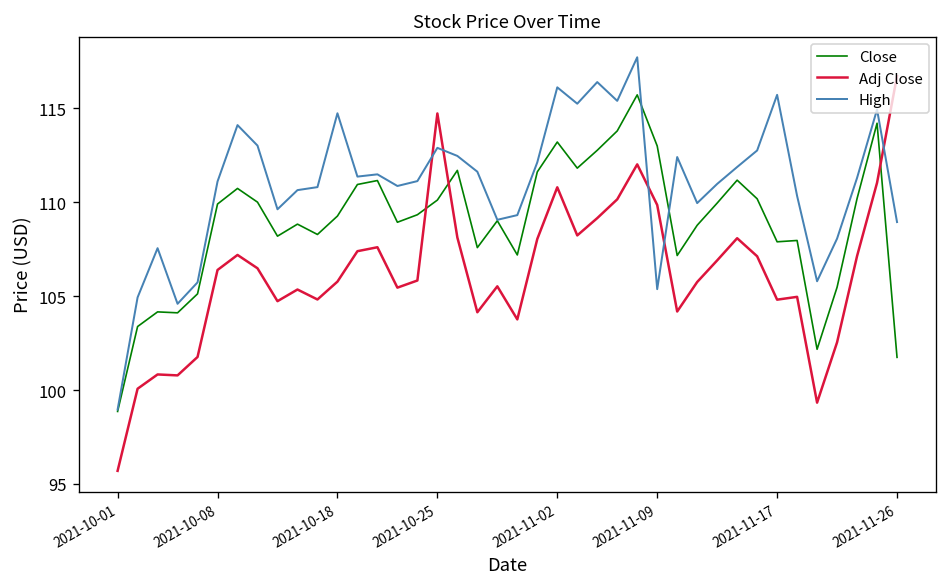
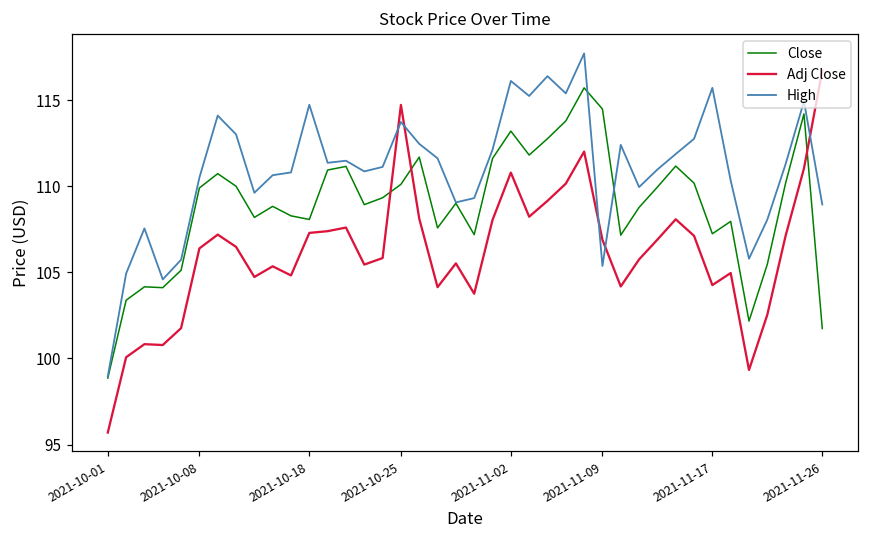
High, 2021-10-08: 111.1 -> 110.5
Close, 2021-10-18: 109.3 -> 108.1
Adj Close, 2021-10-18: 105.8 -> 107.3
High, 2021-10-25: 112.9 -> 113.7
Close, 2021-11-09: 113.0 -> 114.5
Adj Close, 2021-11-09: 109.9 -> 106.9
Close, 2021-11-17: 107.9 -> 107.2
Adj Close, 2021-11-17: 104.8 -> 104.3
